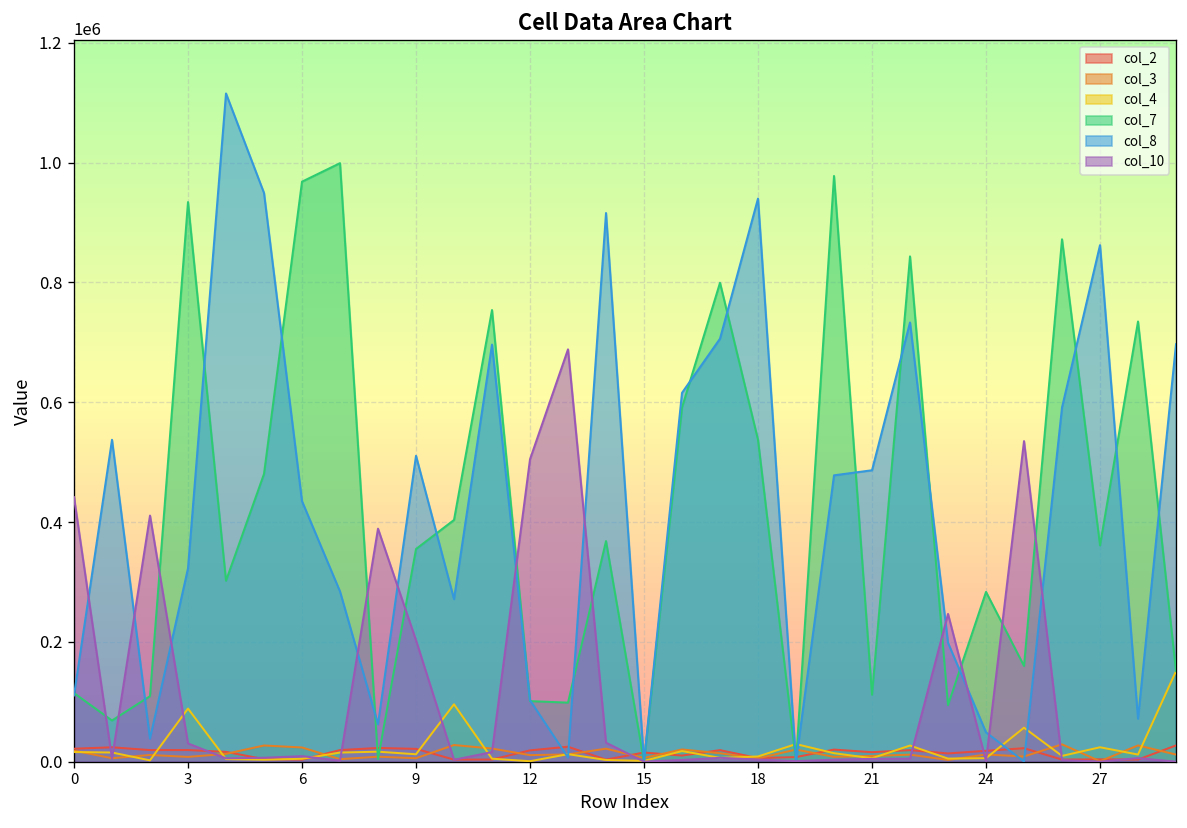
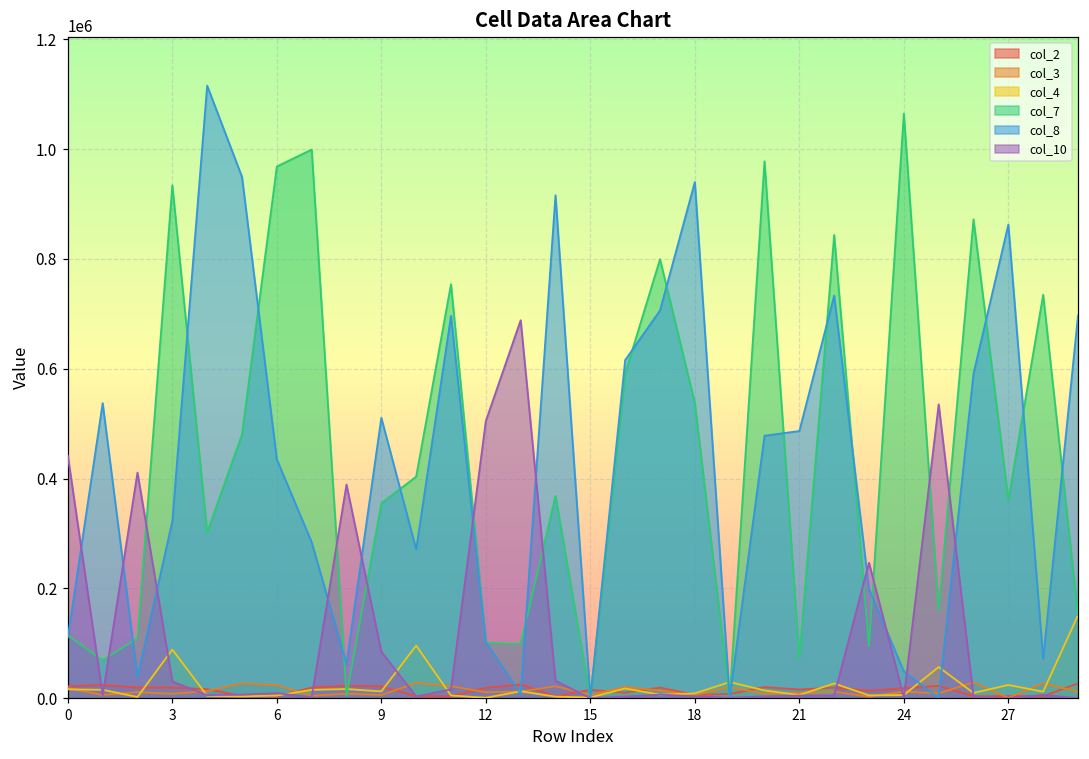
col_10, 9: 200000 -> 80000
col_7, 21: 110000 -> 70000
col_7, 24: 280000 -> 1060000
